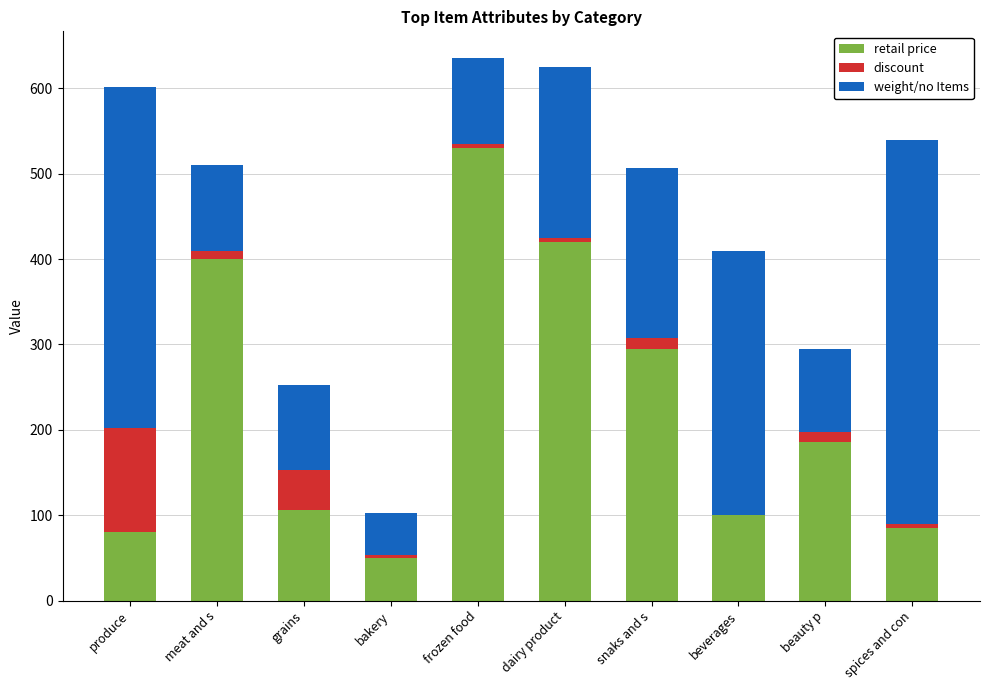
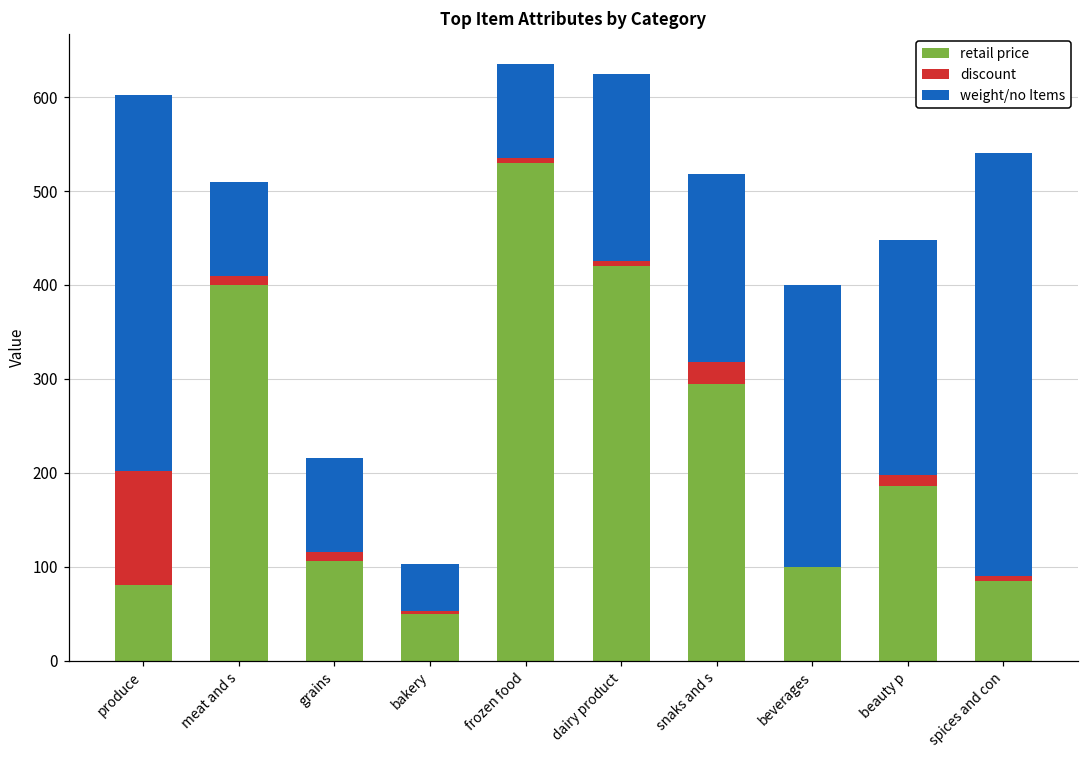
discount, grains: 50 -> 10
discount, snaks and s: 10 -> 20
weight/no Items, beverages: 310 -> 300
weight/no Items, beauty p: 100 -> 250
